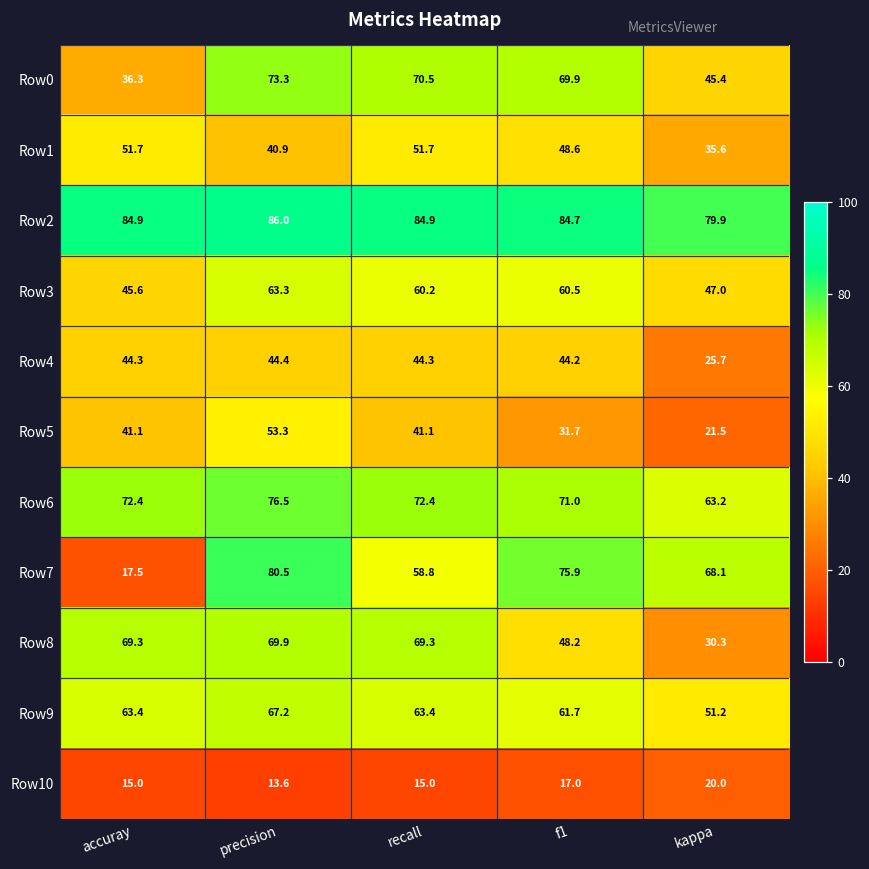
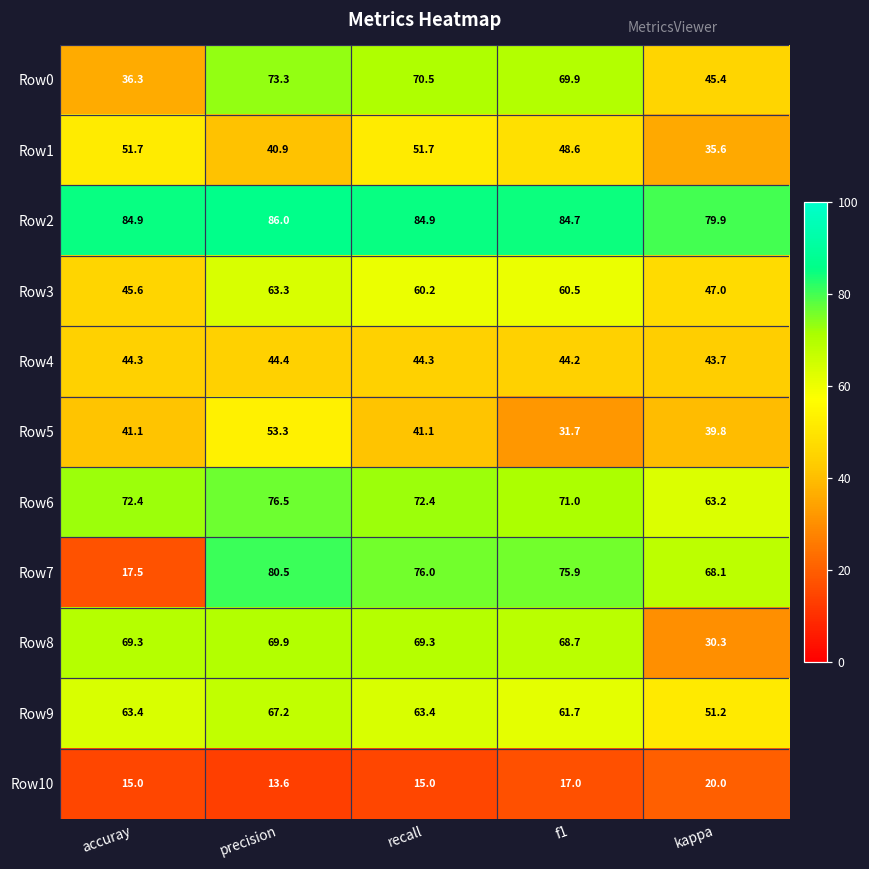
Row4, kappa: 25.7 -> 43.7
Row5, kappa: 21.5 -> 39.8
Row7, recall: 58.8 -> 76.0
Row8, f1: 48.2 -> 68.7
